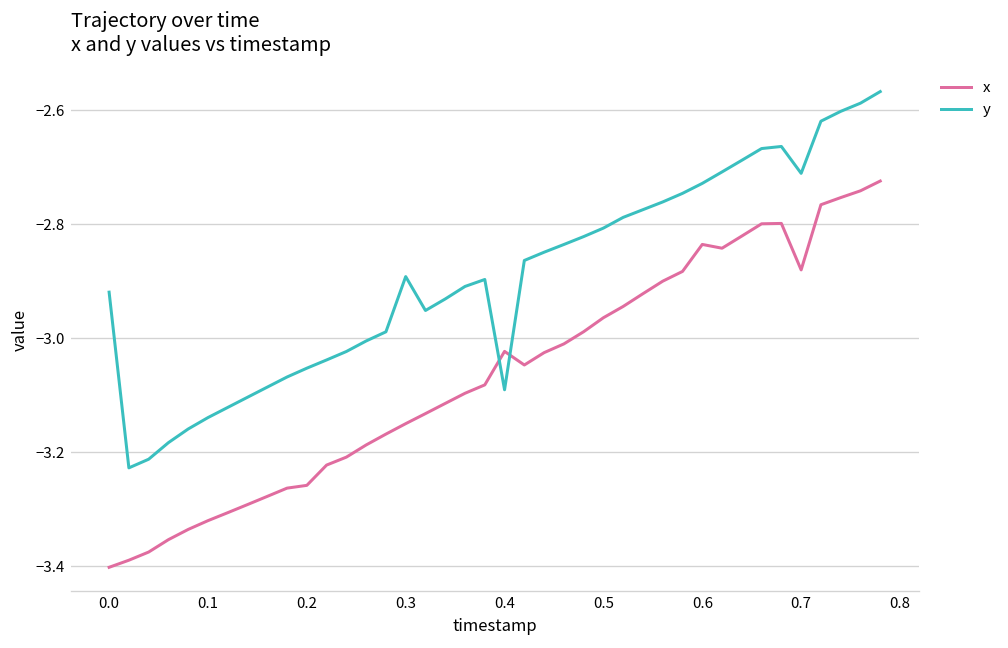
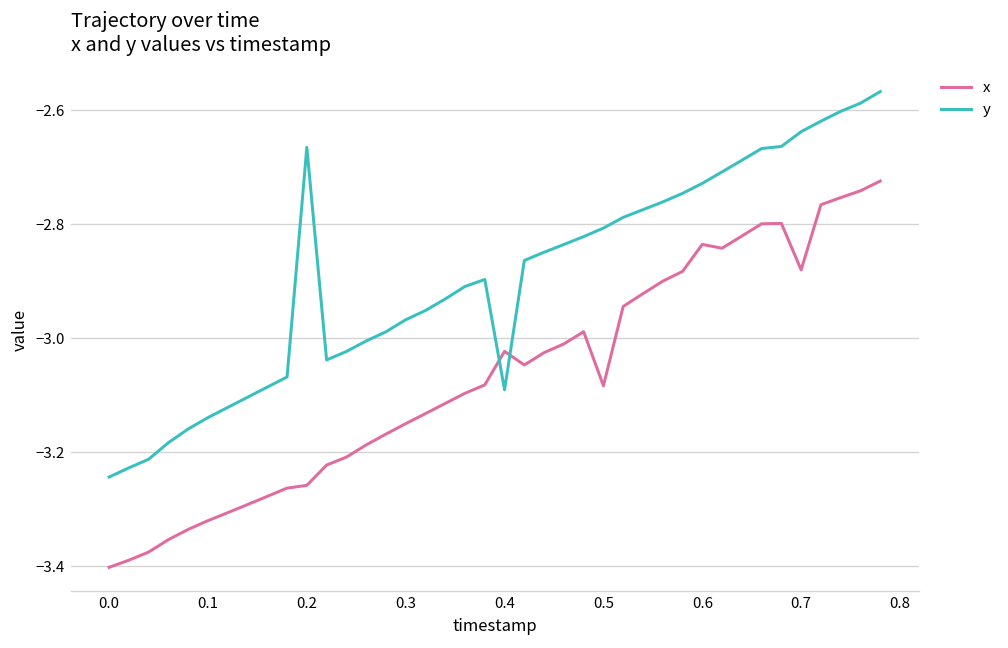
y, 0.0: -2.92 -> -3.24
y, 0.2: -3.05 -> -2.67
y, 0.3: -2.89 -> -2.97
x, 0.5: -2.96 -> -3.08
y, 0.7: -2.71 -> -2.64
